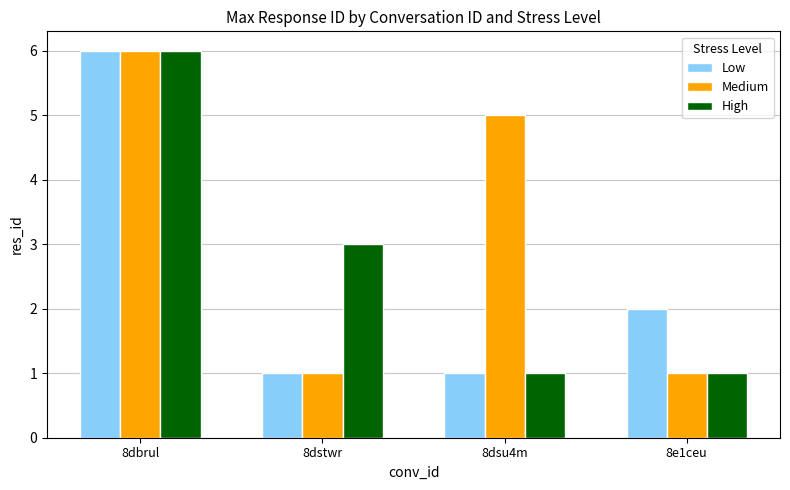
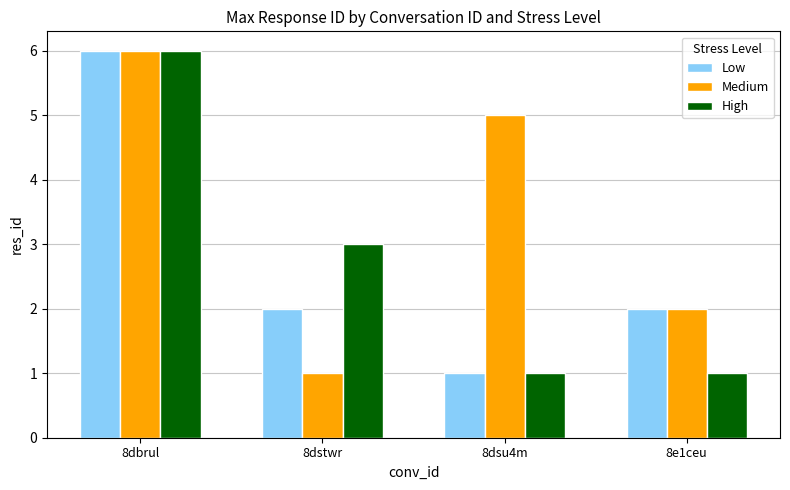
Low, 8dstwr: 1 -> 2
Medium, 8e1ceu: 1 -> 2
